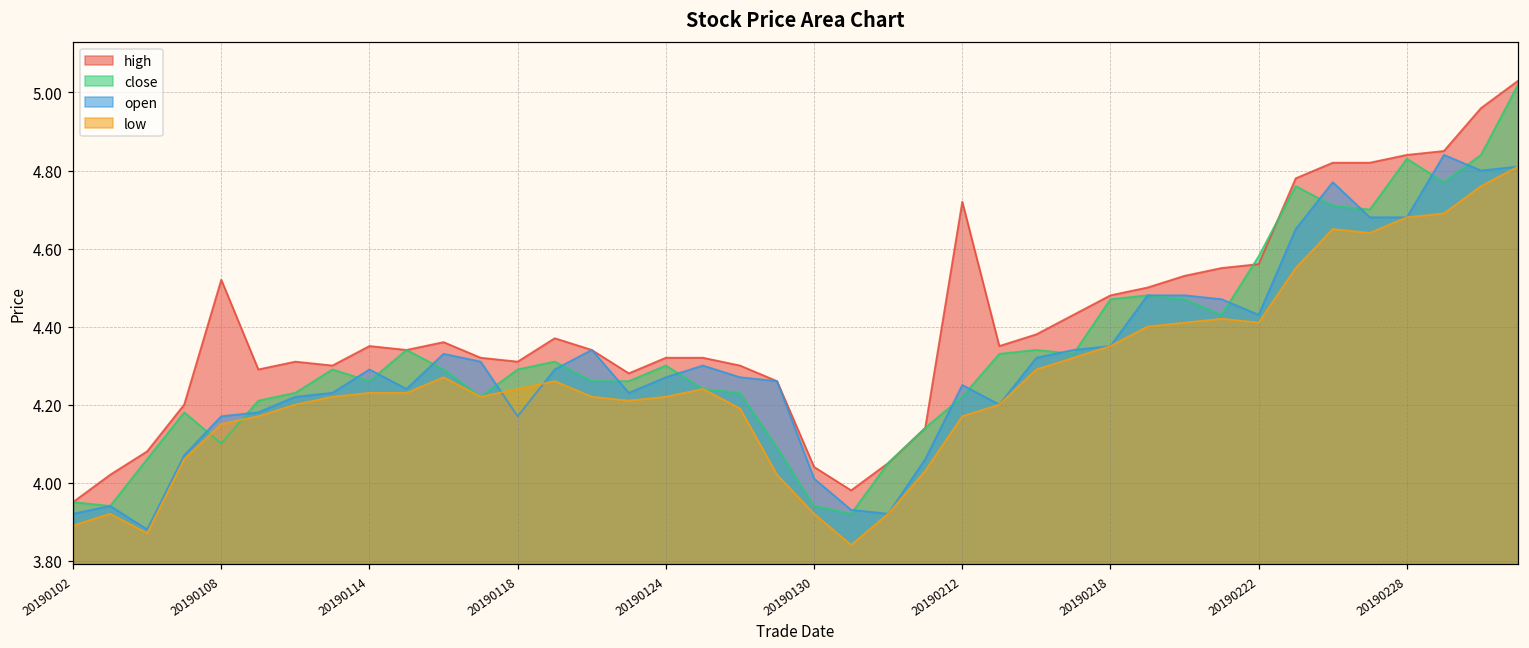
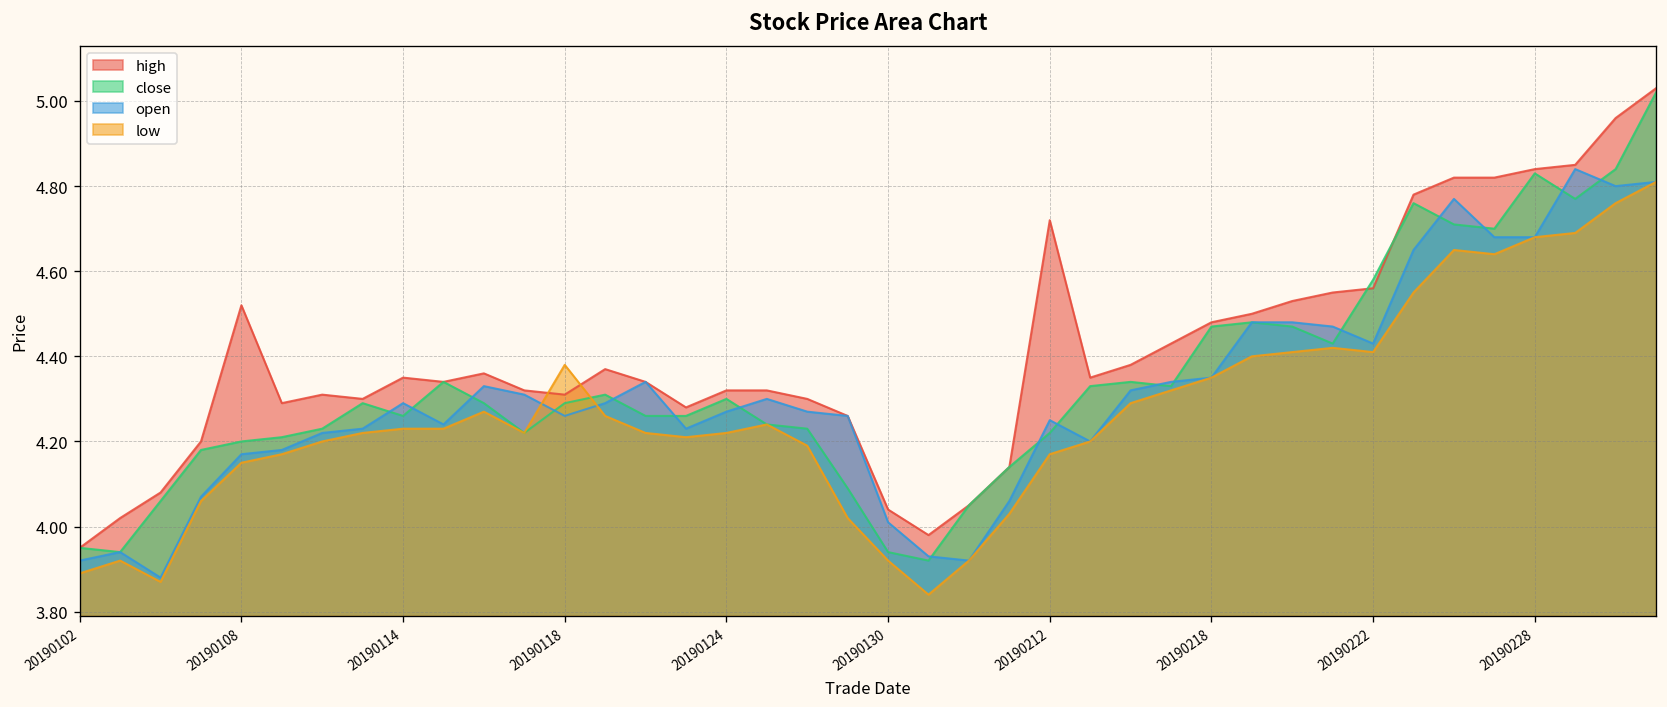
close, 20190108: 4.1 -> 4.2
open, 20190118: 4.17 -> 4.26
low, 20190118: 4.24 -> 4.38
